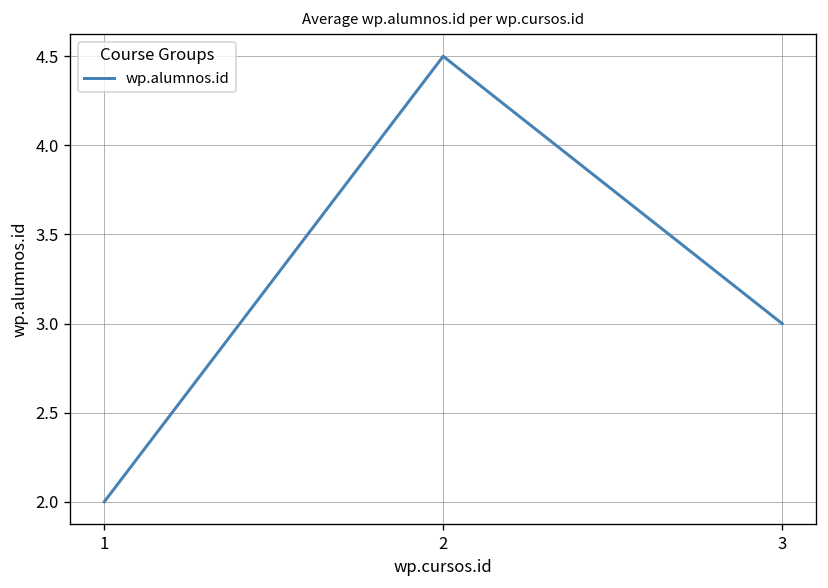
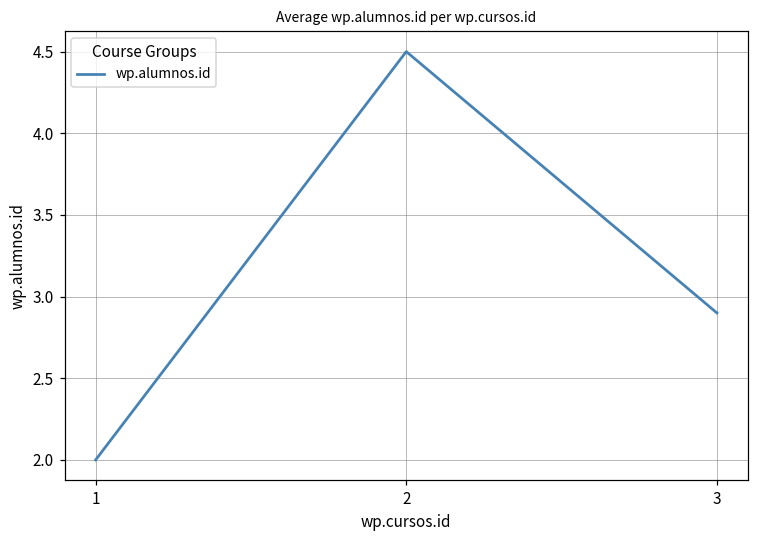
3: 3.0 -> 2.9
